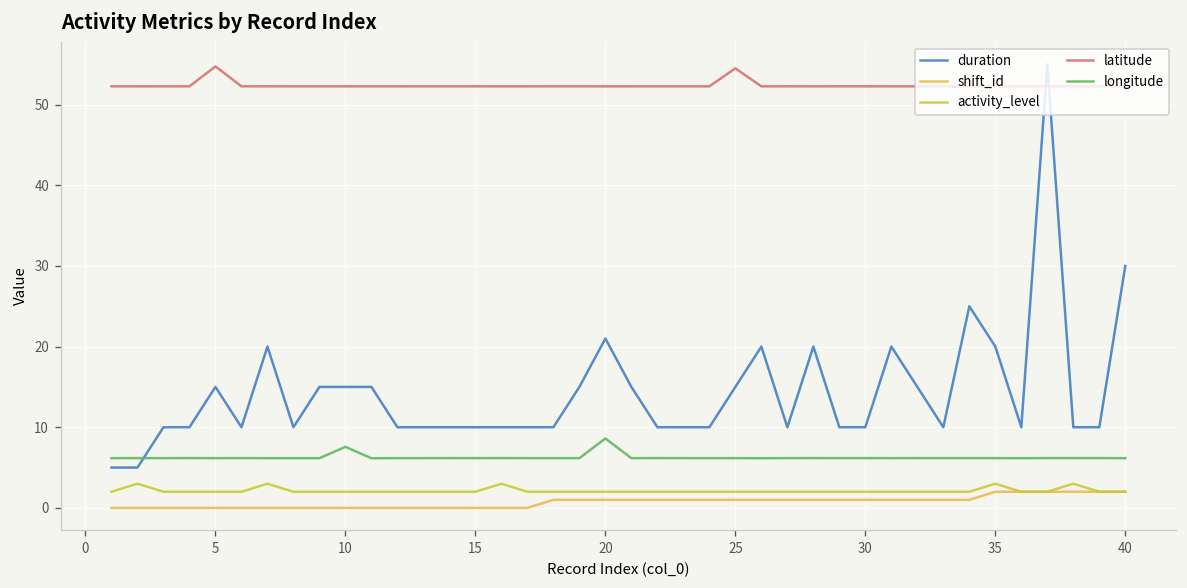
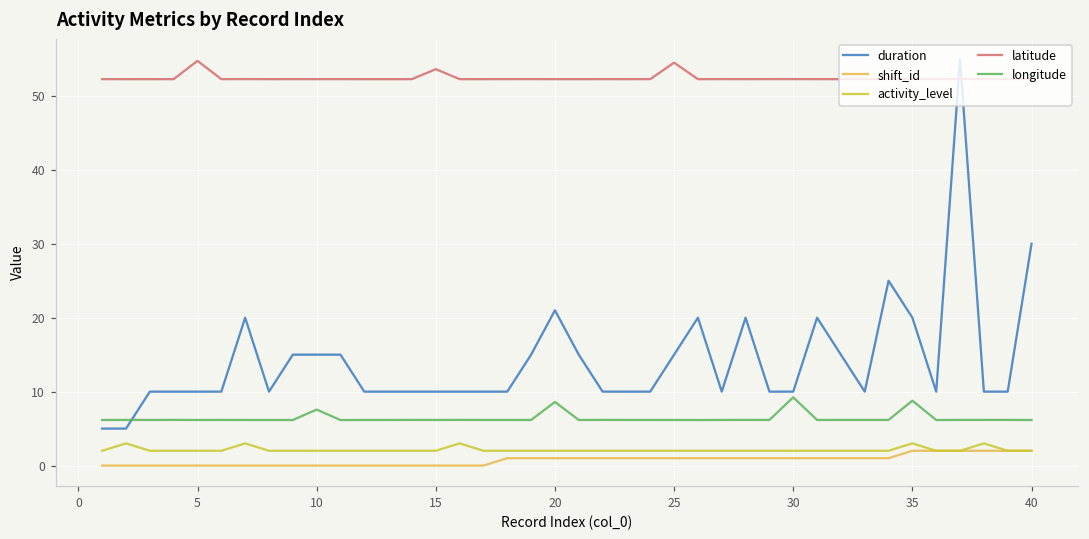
duration, 5: 15 -> 10
latitude, 15: 52 -> 54
longitude, 30: 6 -> 9
longitude, 35: 6 -> 9
